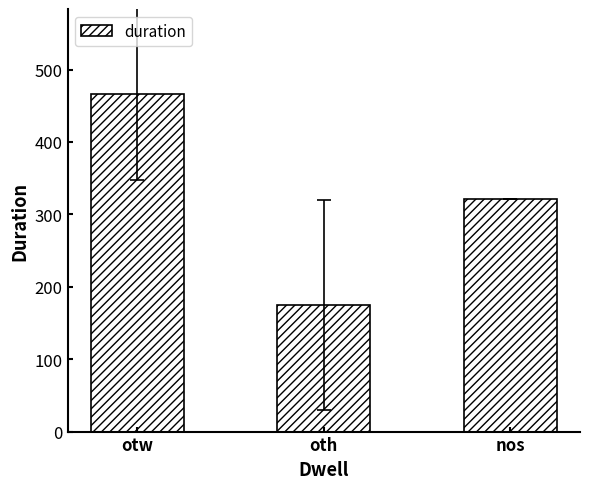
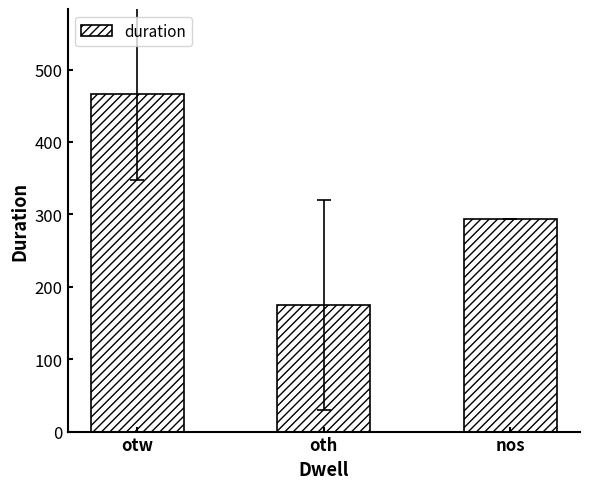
duration, nos: 320 -> 290
